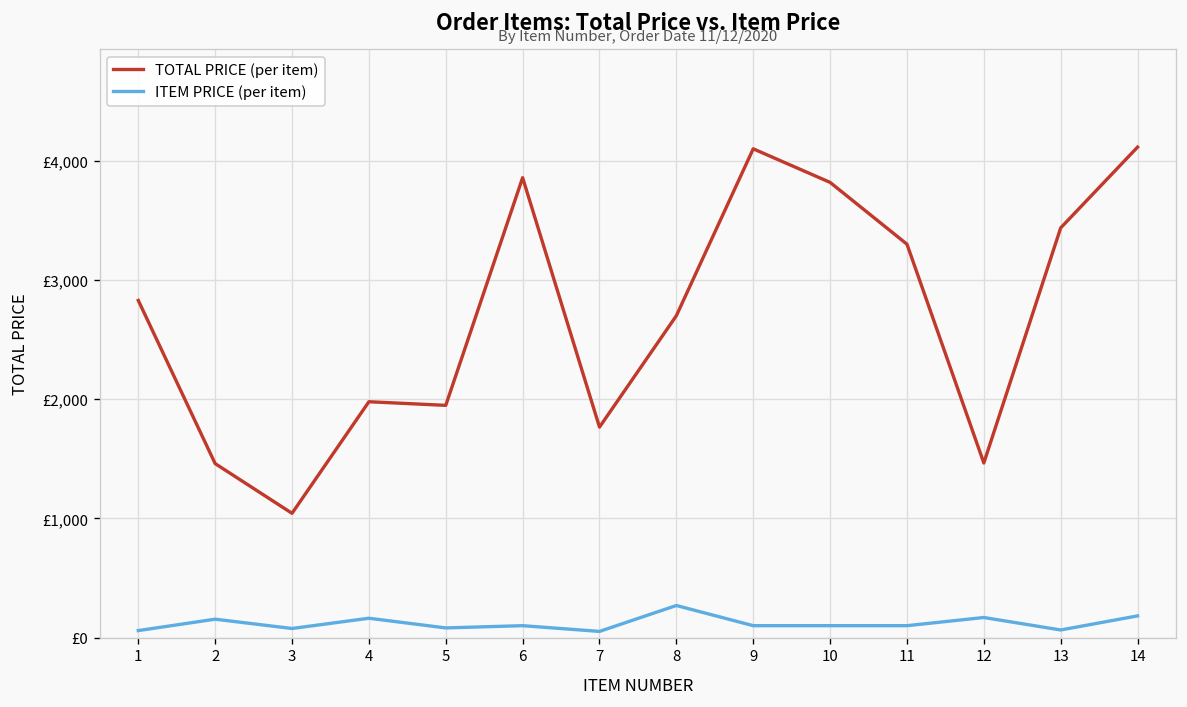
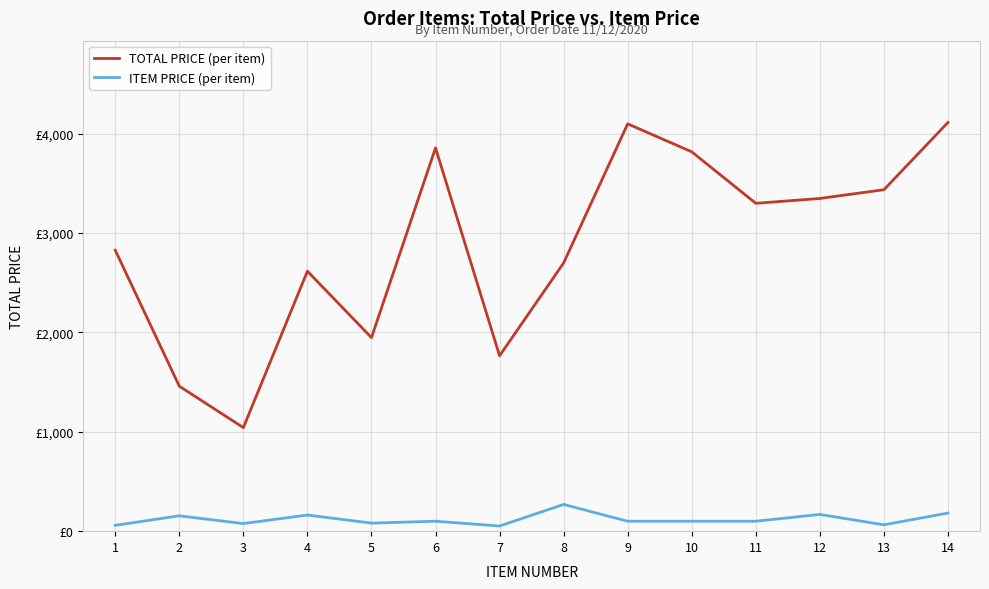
TOTAL PRICE (per item), 4: £2,000 -> £2,600
TOTAL PRICE (per item), 12: £1,500 -> £3,300
